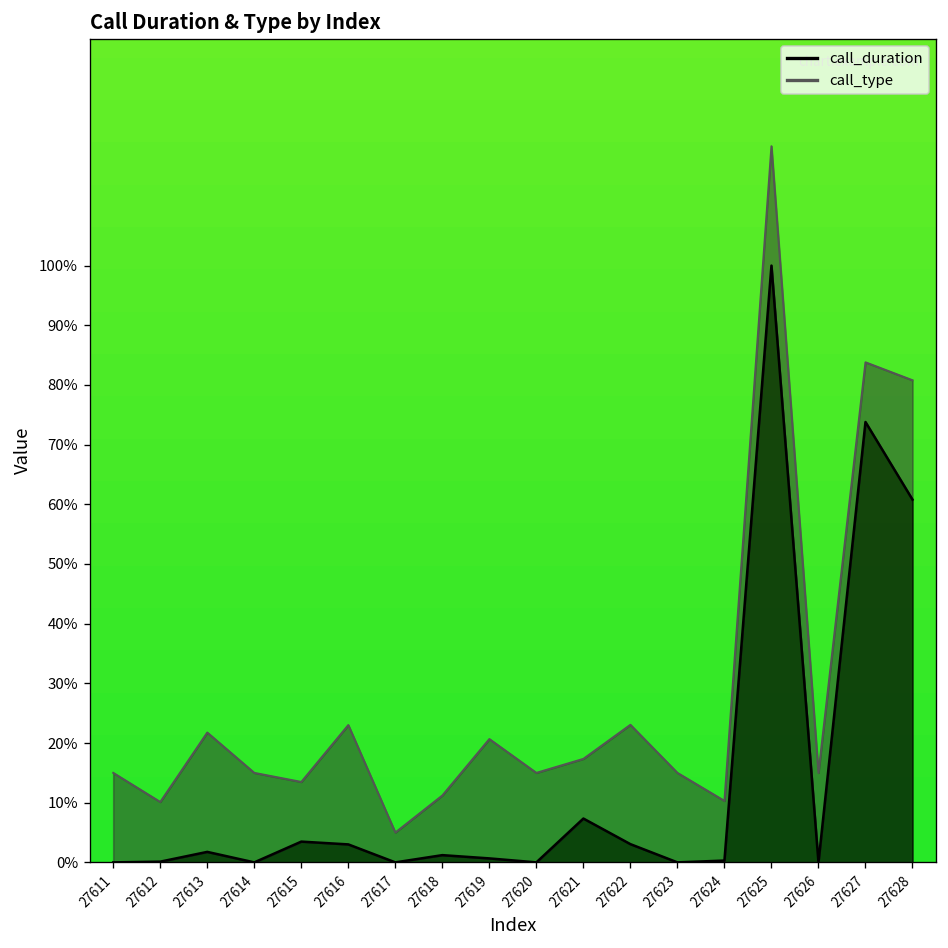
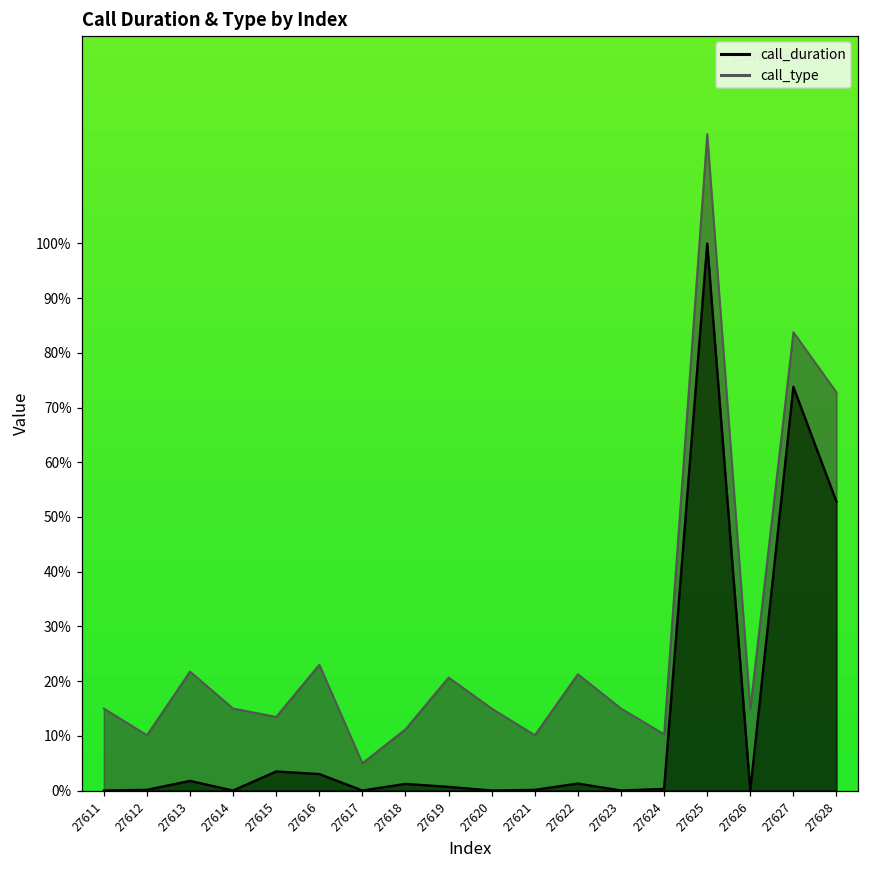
call_duration, 27621: 7% -> 0%
call_duration, 27622: 3% -> 1%
call_duration, 27628: 61% -> 53%
